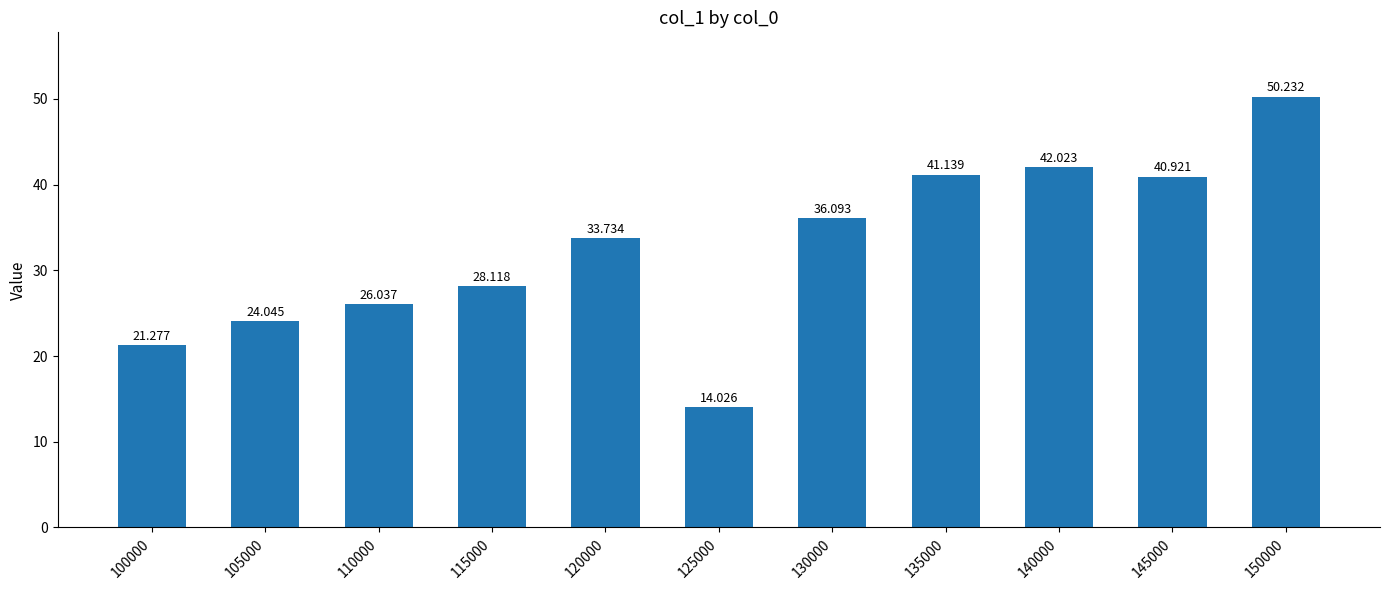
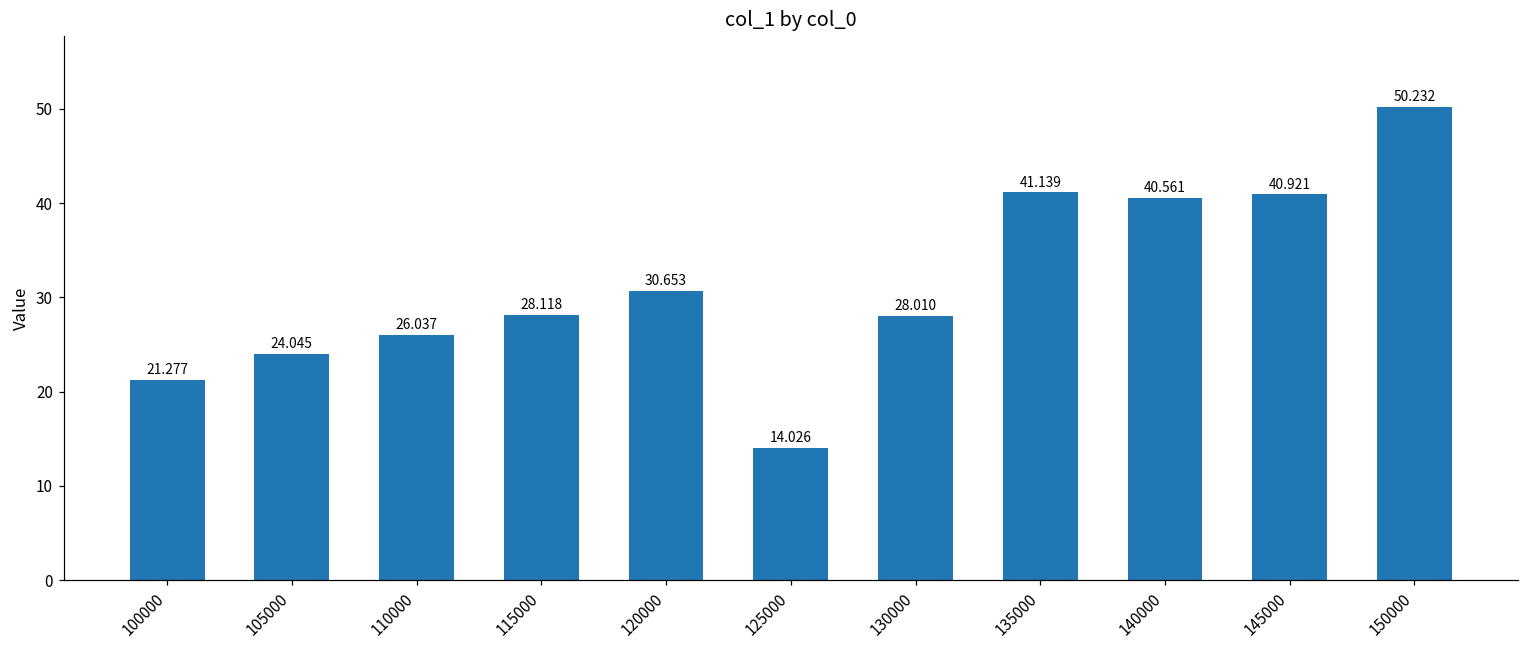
120000: 33.734 -> 30.653
130000: 36.093 -> 28.010
140000: 42.023 -> 40.561
